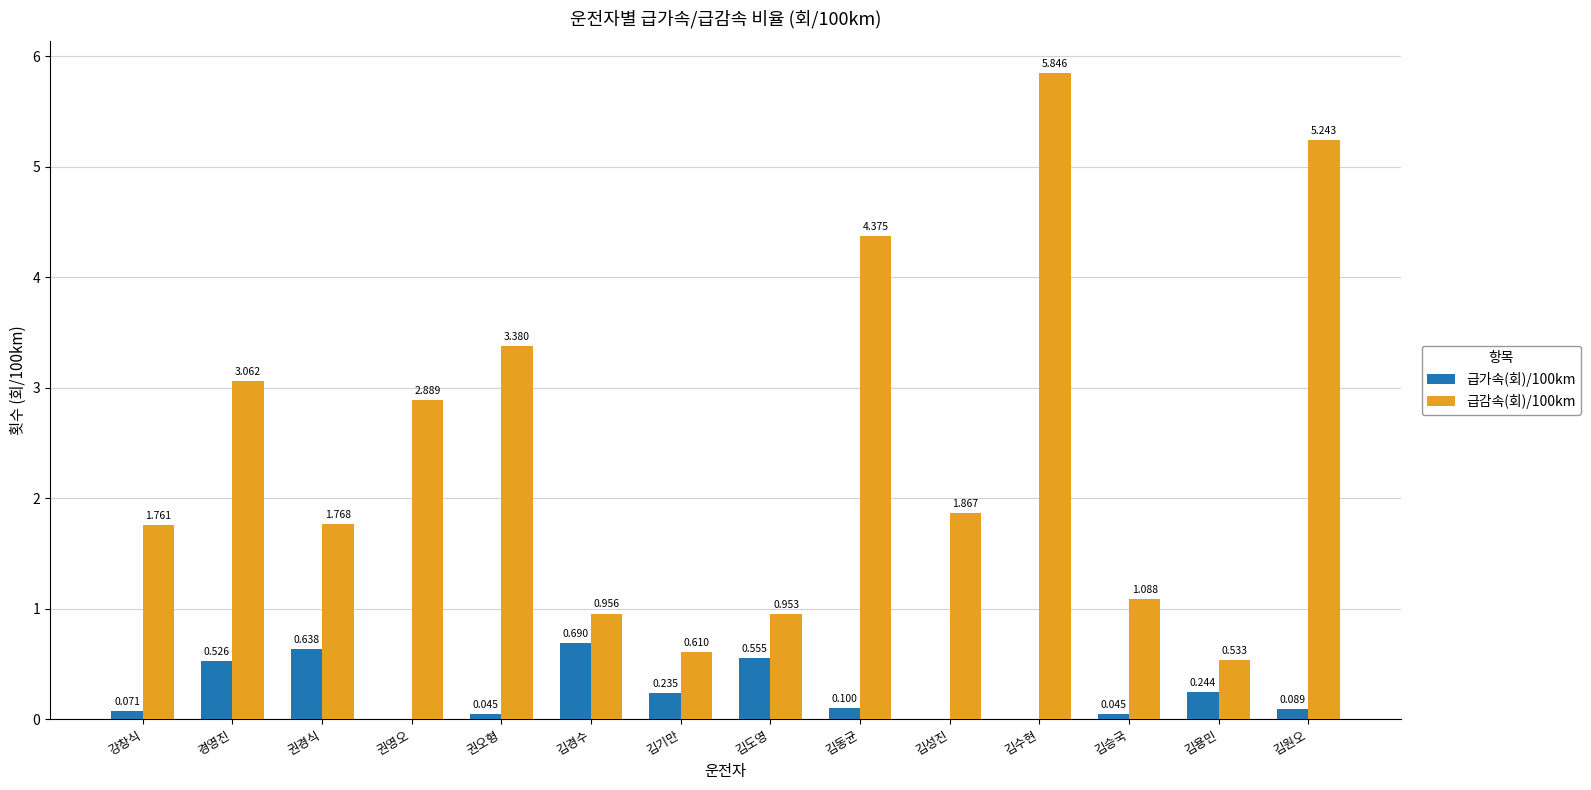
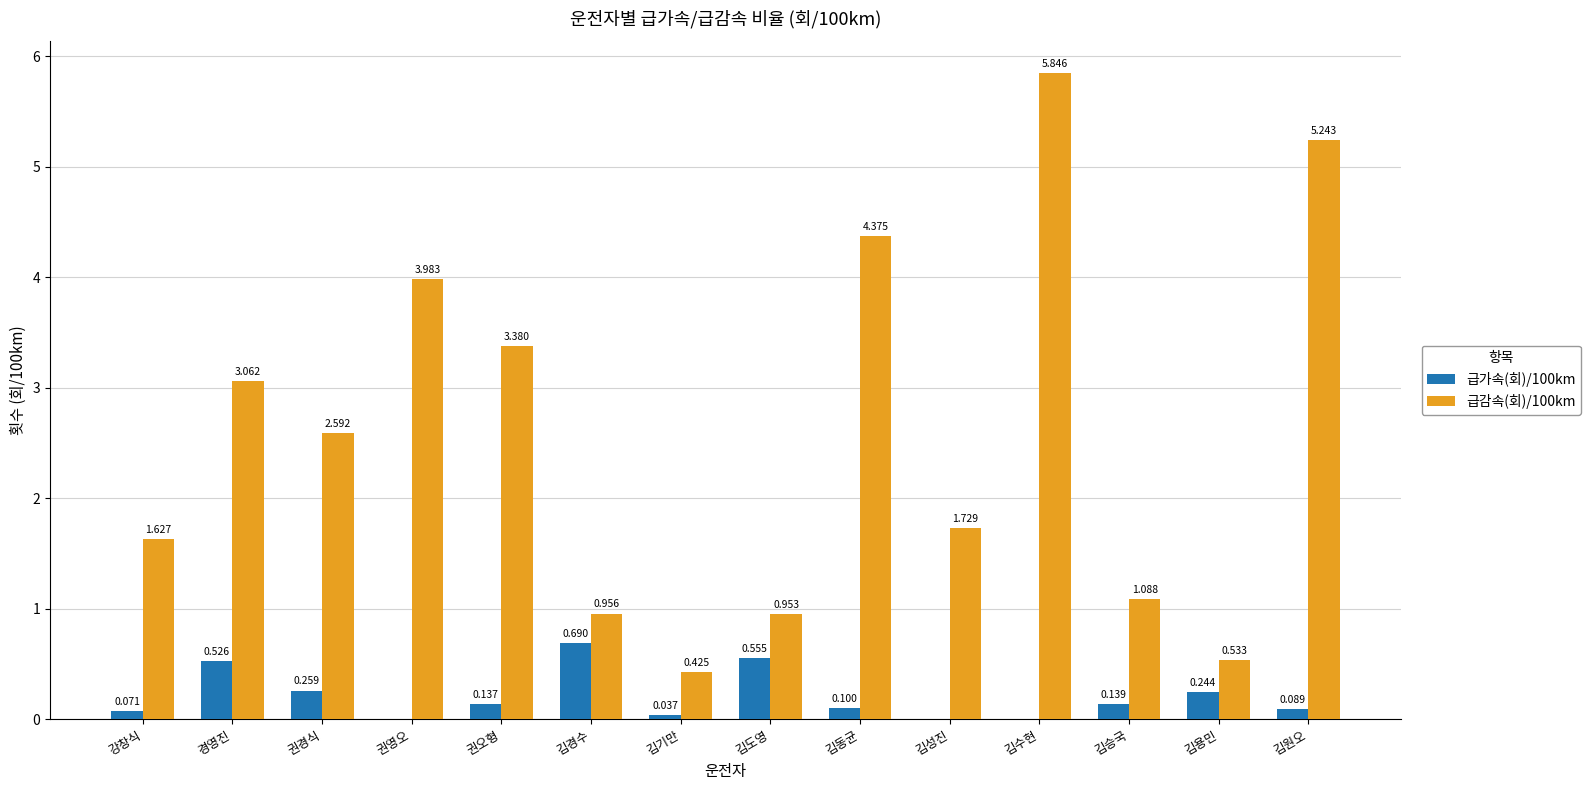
급감속(회)/100km, 강창식: 1.761 -> 1.627
급가속(회)/100km, 권경식: 0.638 -> 0.259
급감속(회)/100km, 권경식: 1.768 -> 2.592
급감속(회)/100km, 권영오: 2.889 -> 3.983
급가속(회)/100km, 권오형: 0.045 -> 0.137
급가속(회)/100km, 김기만: 0.235 -> 0.037
급감속(회)/100km, 김기만: 0.610 -> 0.425
급감속(회)/100km, 김성진: 1.867 -> 1.729
급가속(회)/100km, 김승국: 0.045 -> 0.139
